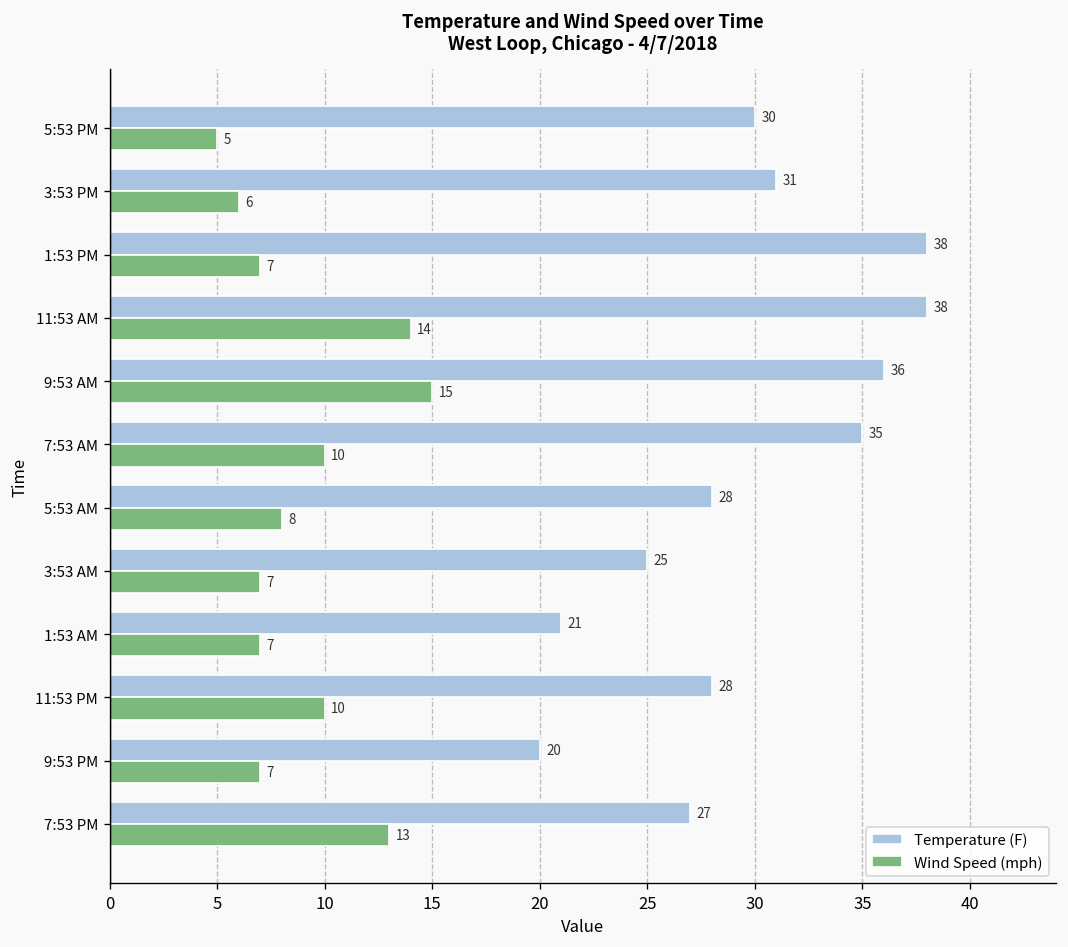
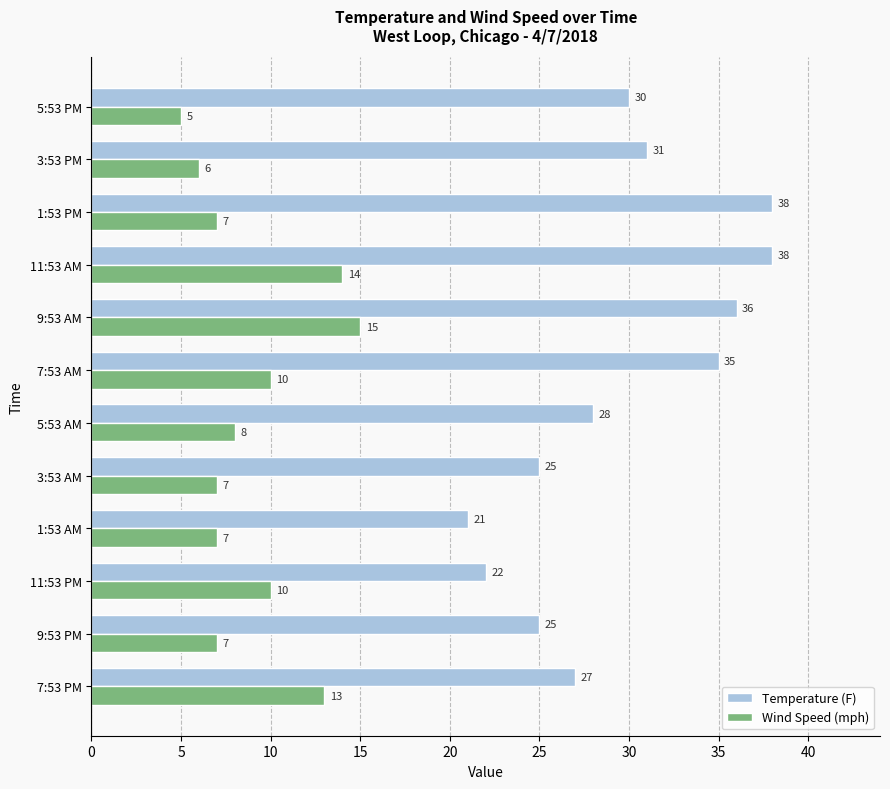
Temperature (F), 11:53 PM: 28 -> 22
Temperature (F), 9:53 PM: 20 -> 25
